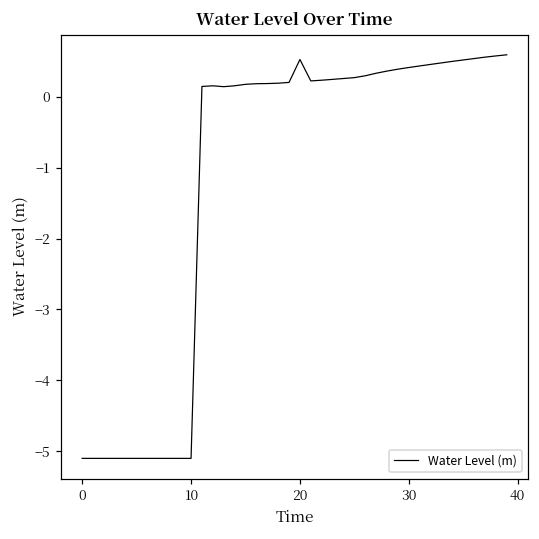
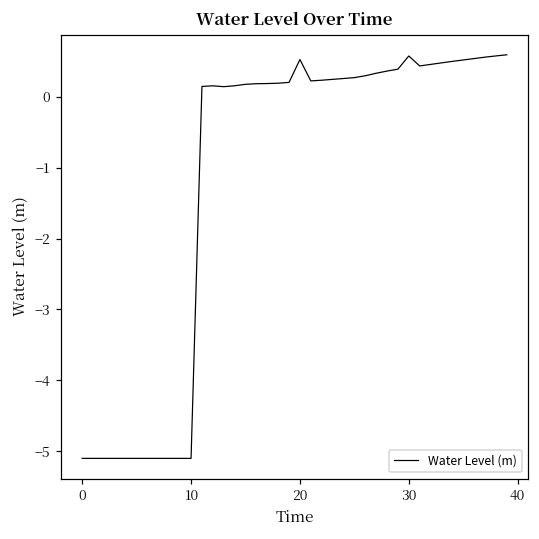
30: 0.4 -> 0.6
